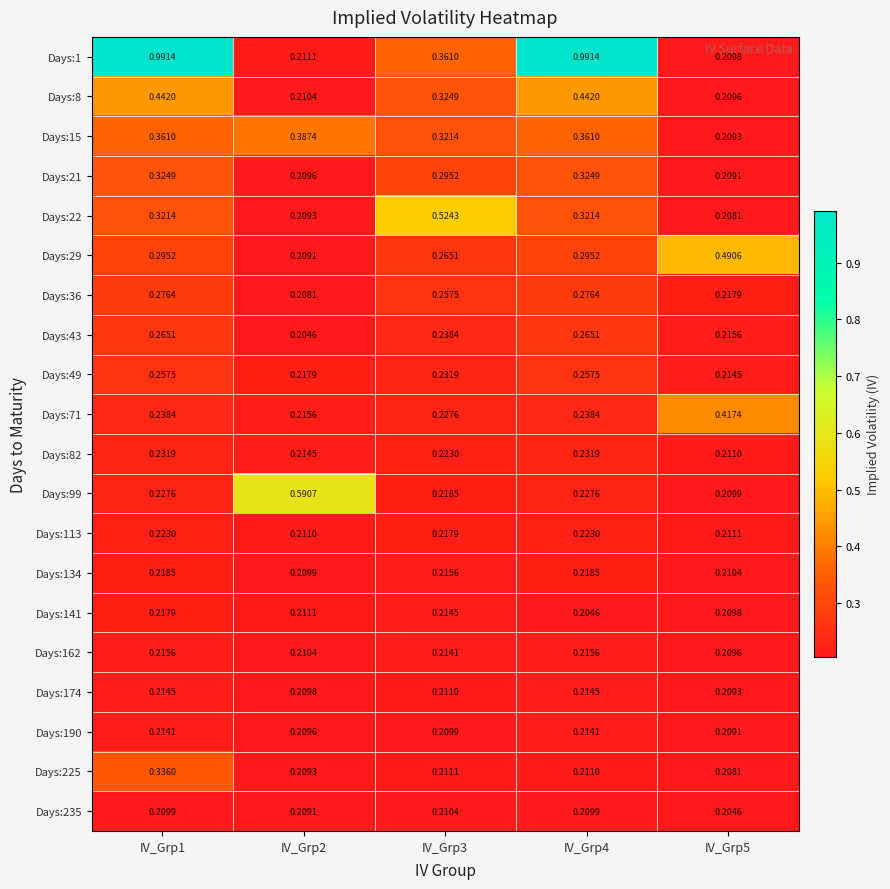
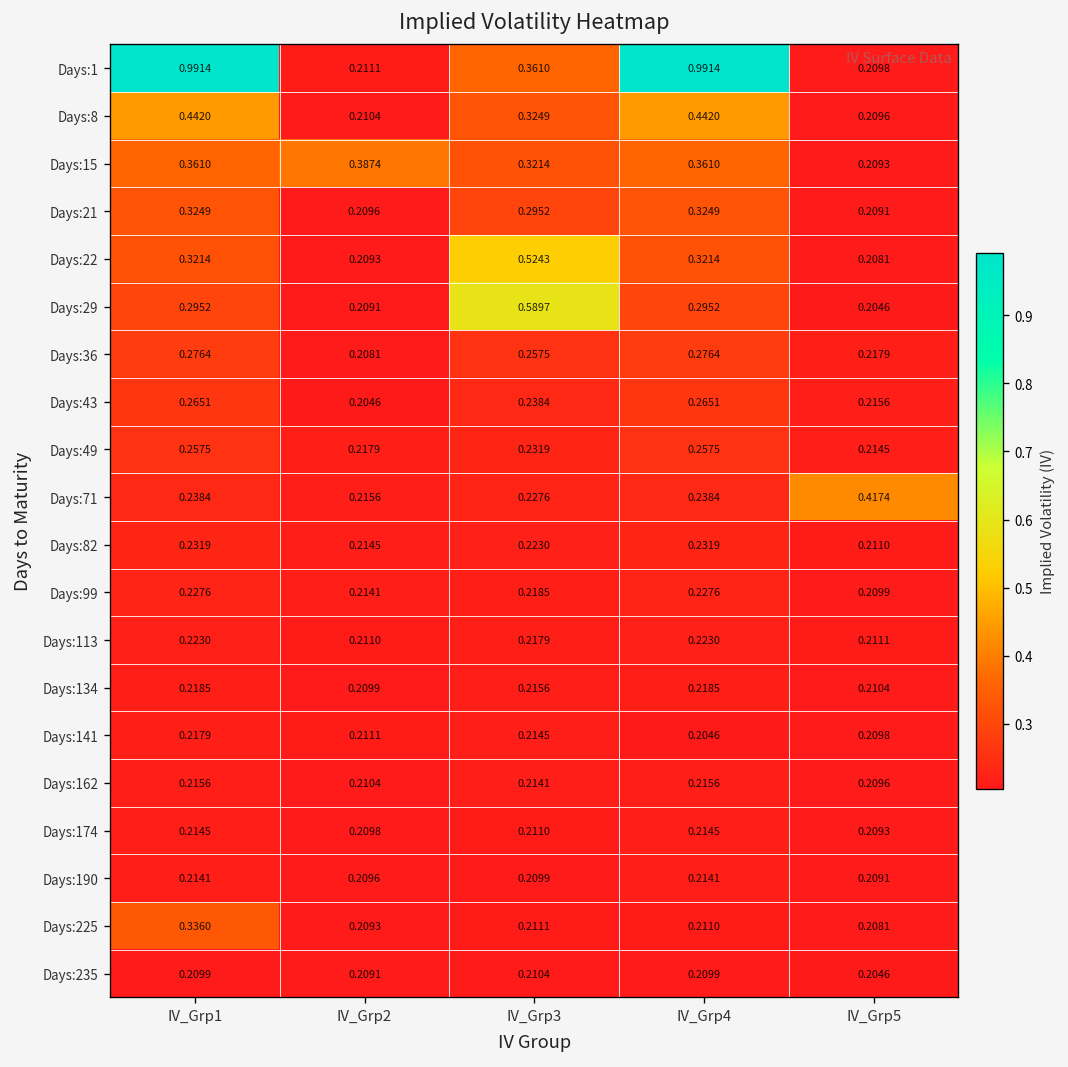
Days:29, IV_Grp3: 0.2651 -> 0.5897
Days:29, IV_Grp5: 0.4906 -> 0.2046
Days:99, IV_Grp2: 0.5907 -> 0.2141
